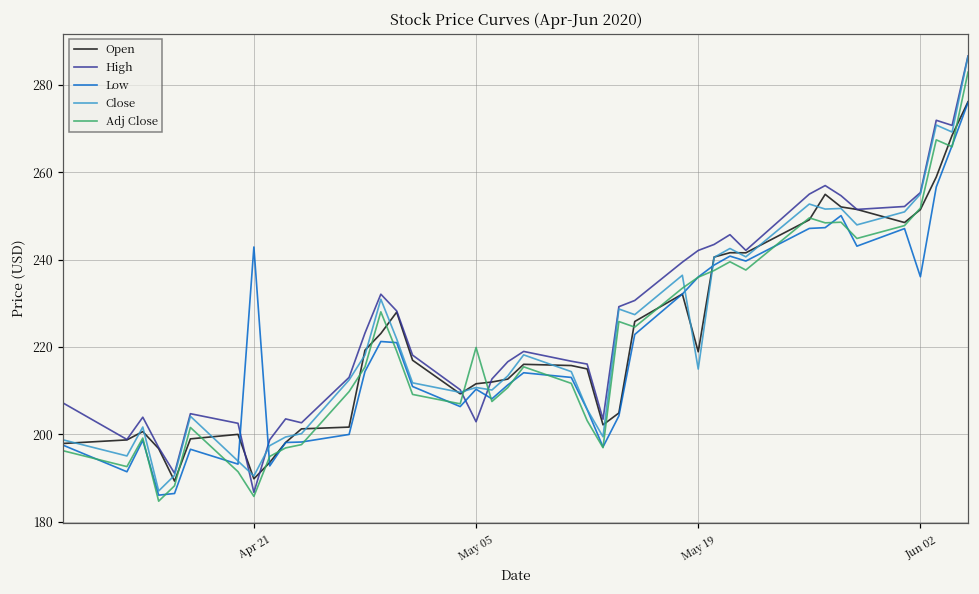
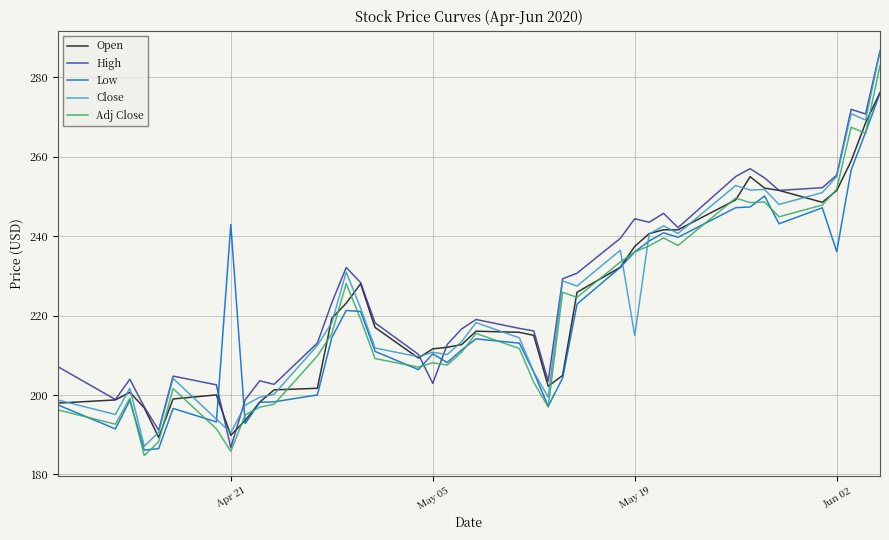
Adj Close, May 05: 220 -> 208
Open, May 19: 219 -> 237
High, May 19: 242 -> 244
